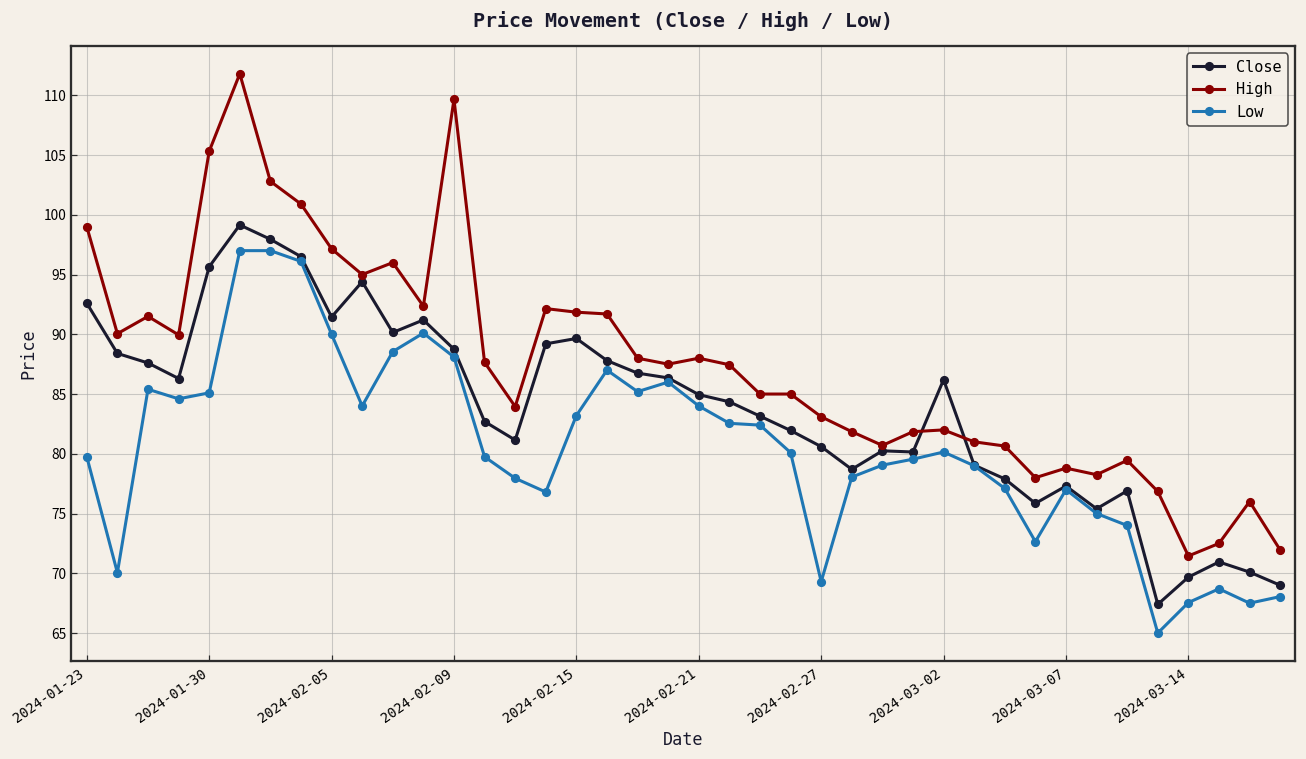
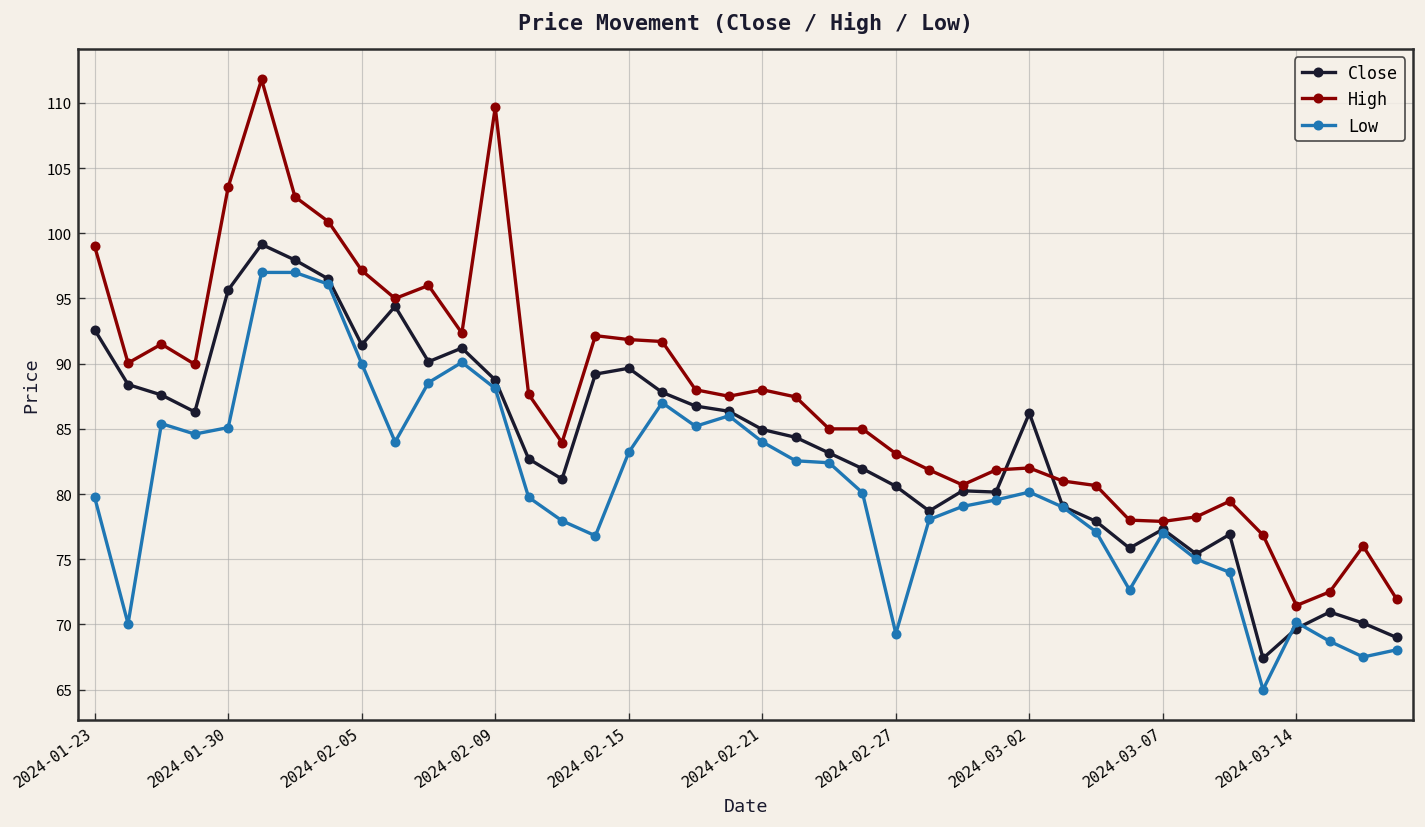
High, 2024-01-30: 105.3 -> 103.6
High, 2024-03-07: 78.8 -> 77.9
Low, 2024-03-14: 67.6 -> 70.2
